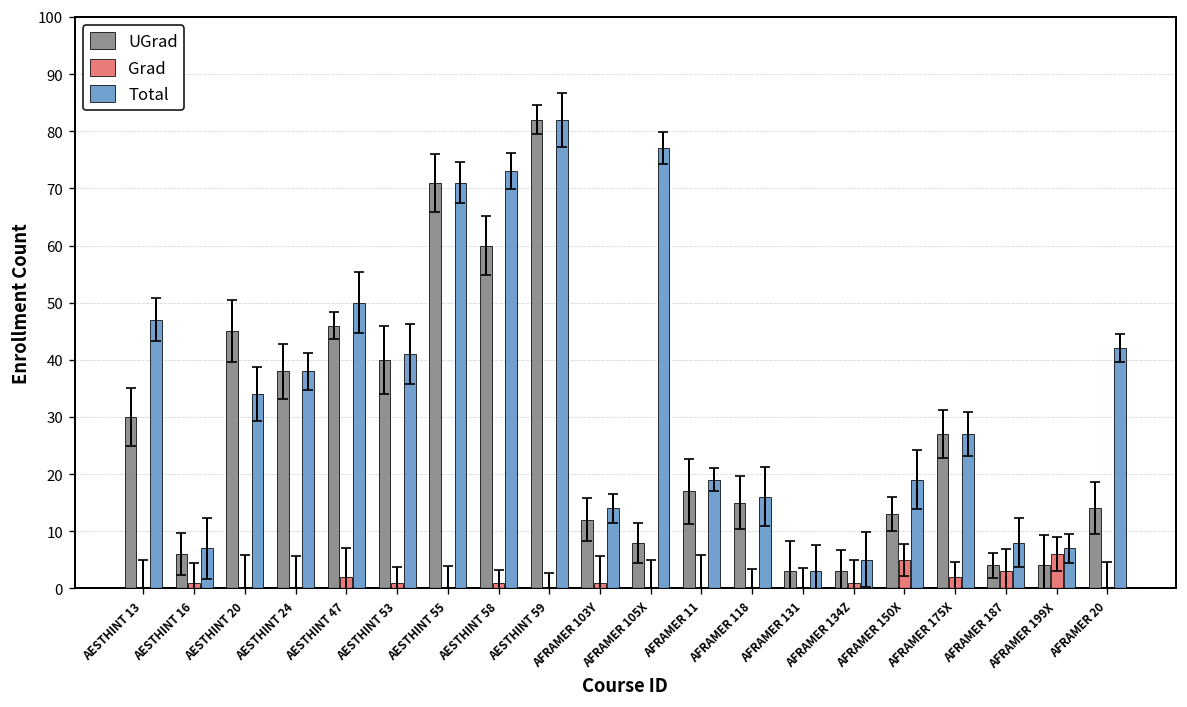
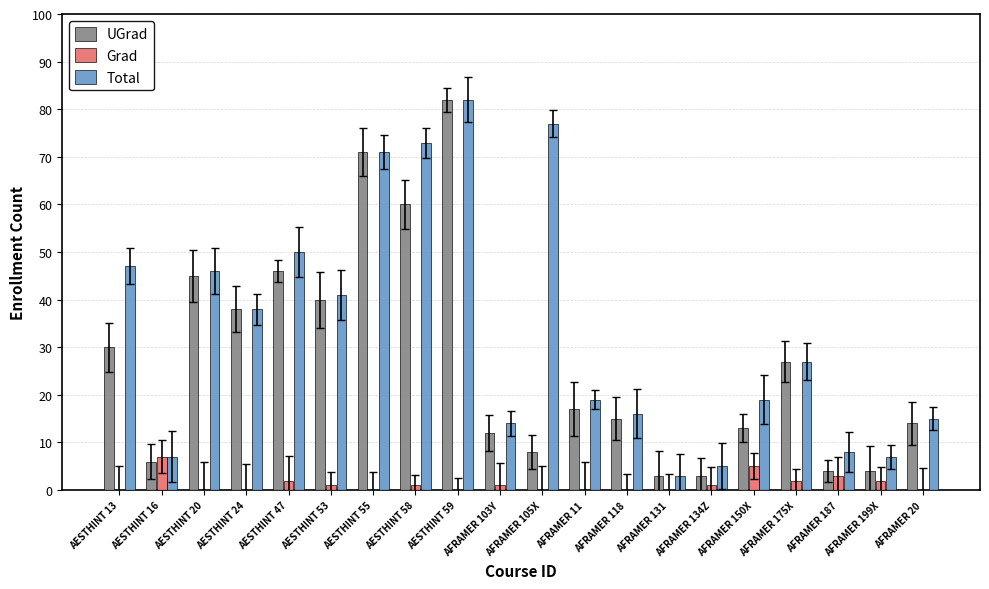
Grad, AESTHINT 16: 1 -> 7
Total, AESTHINT 20: 34 -> 46
Grad, AFRAMER 199X: 6 -> 2
Total, AFRAMER 20: 42 -> 15
